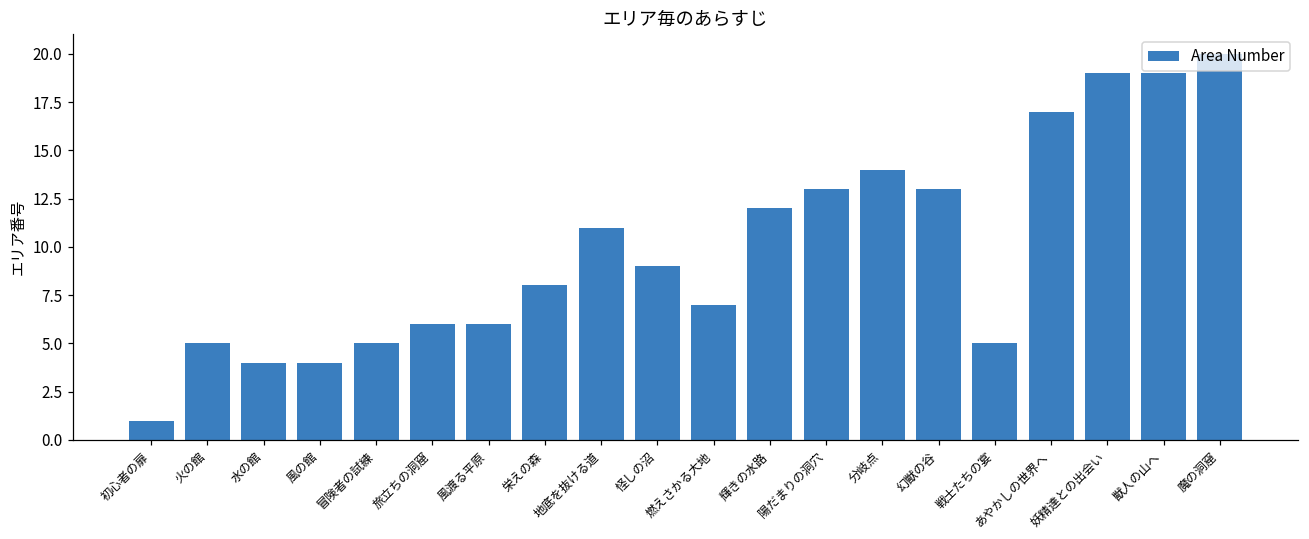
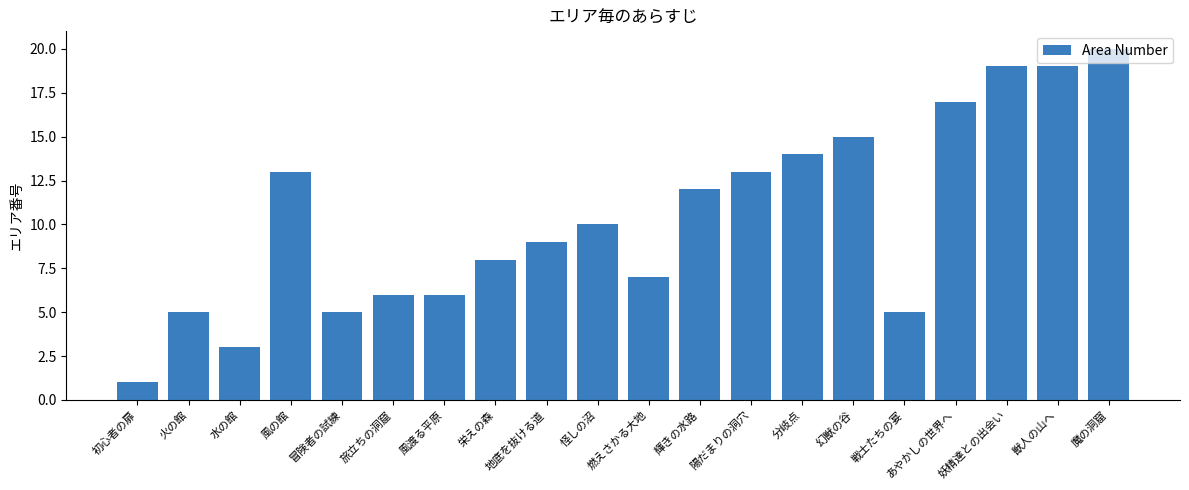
水の館: 4 -> 3
風の館: 4 -> 13
地底を抜ける道: 11 -> 9
怪しの沼: 9 -> 10
幻獣の谷: 13 -> 15
